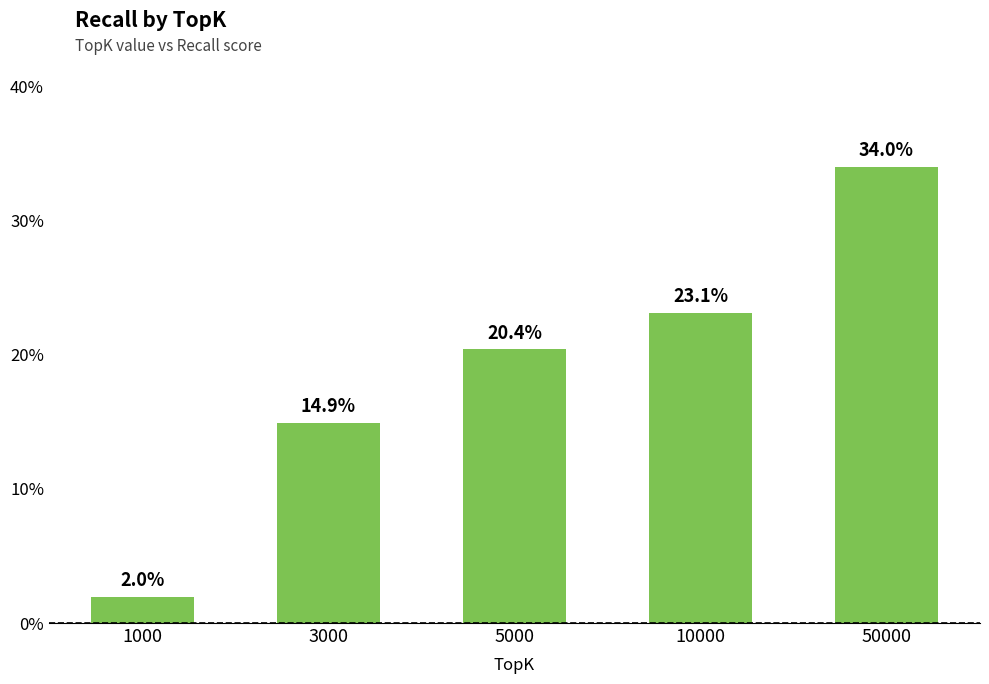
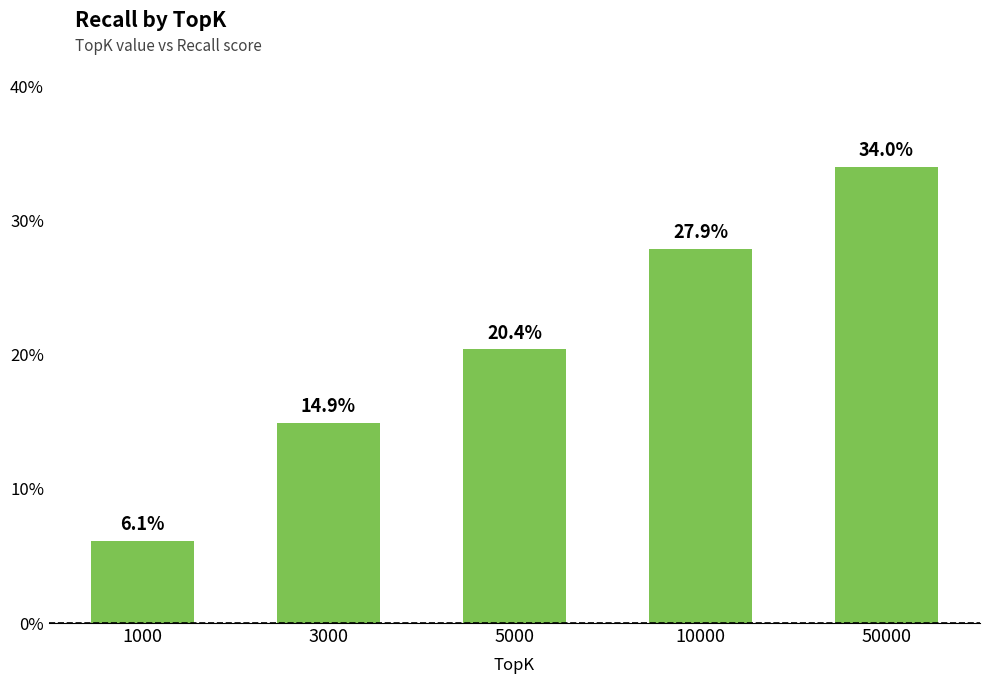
1000: 2.0% -> 6.1%
10000: 23.1% -> 27.9%
